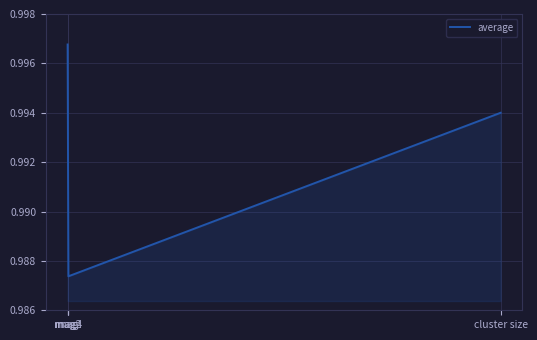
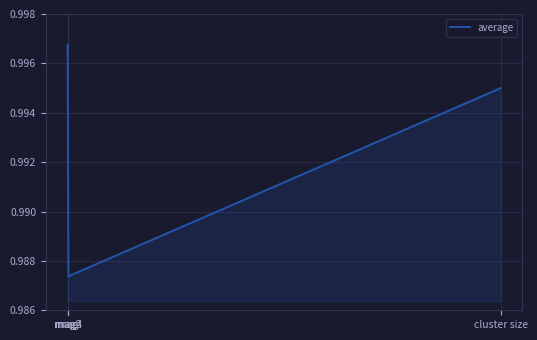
cluster size: 0.994 -> 0.995
